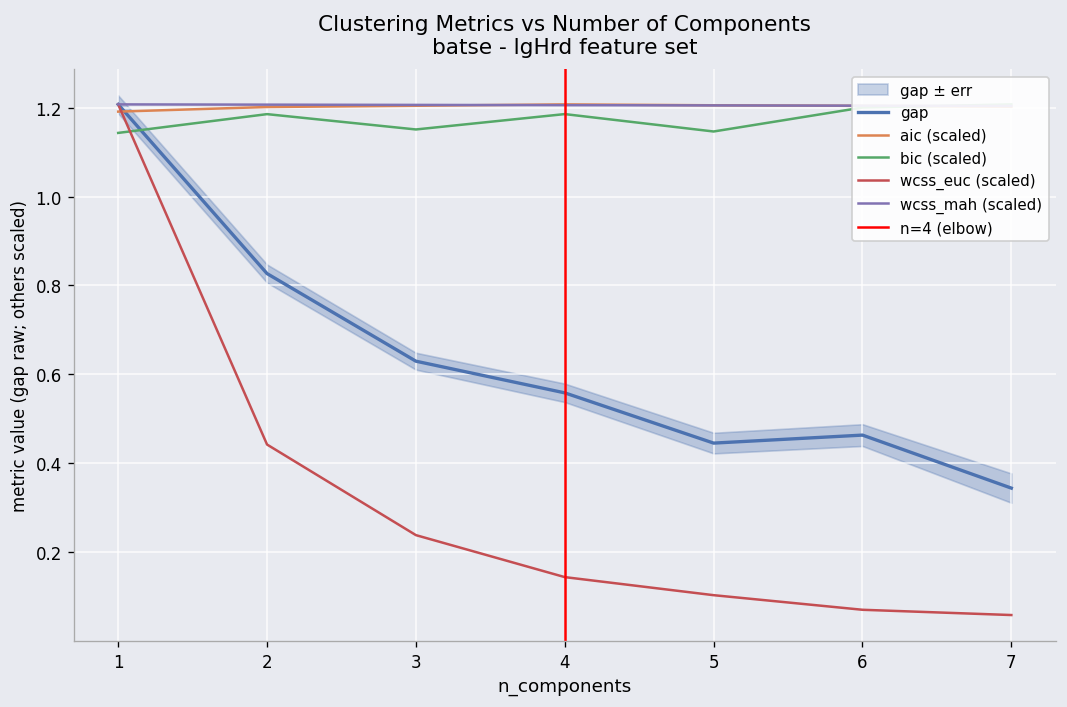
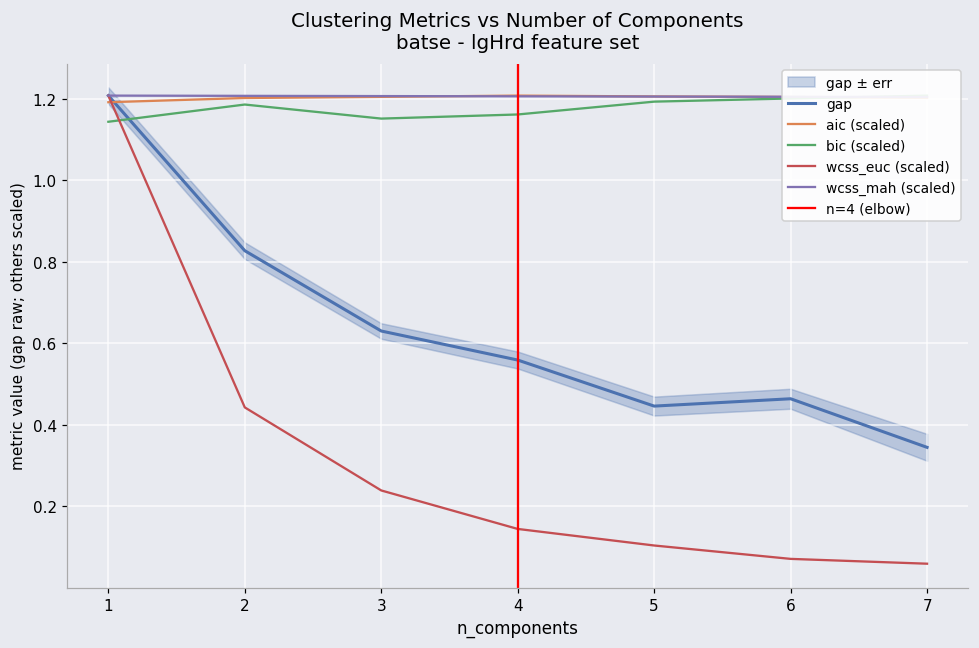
bic (scaled), 4: 1.19 -> 1.16
bic (scaled), 5: 1.15 -> 1.19
